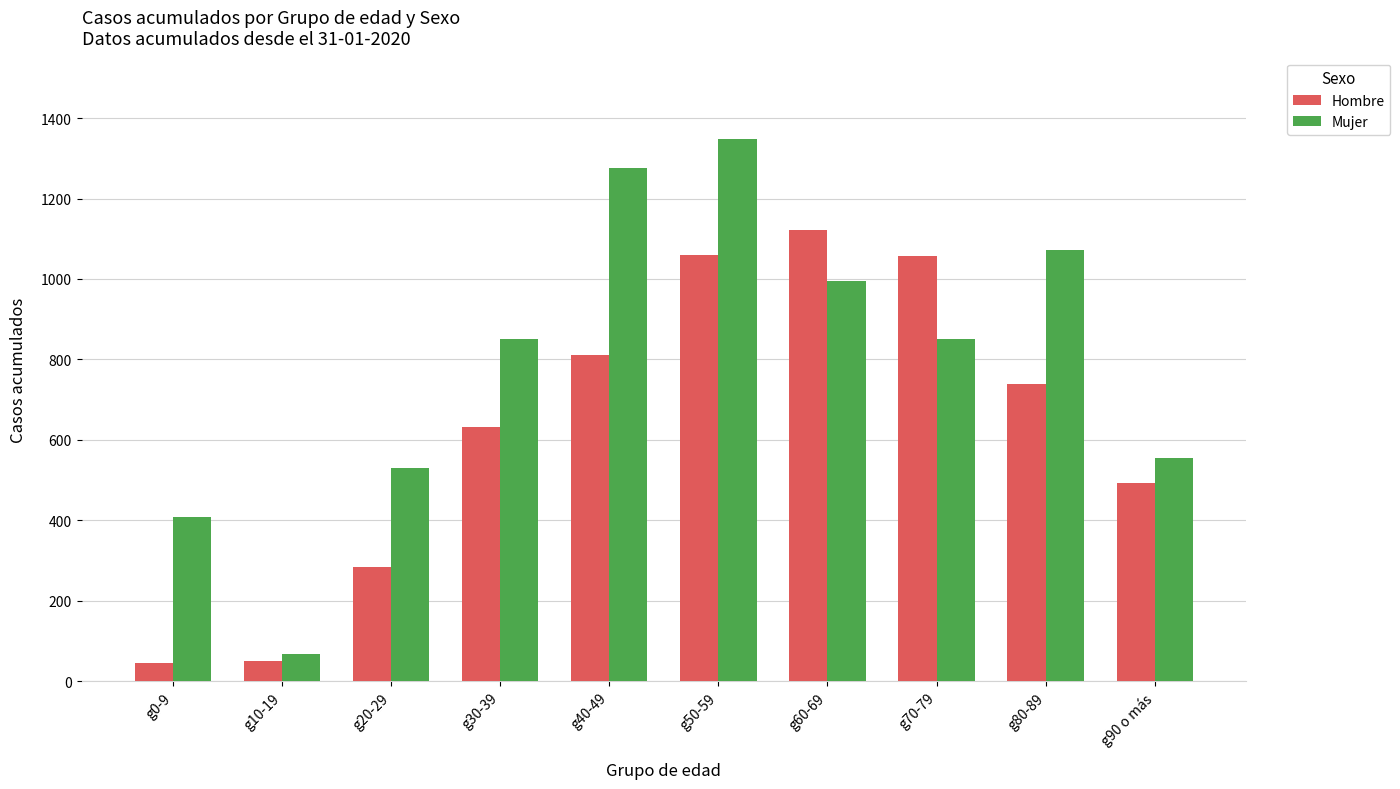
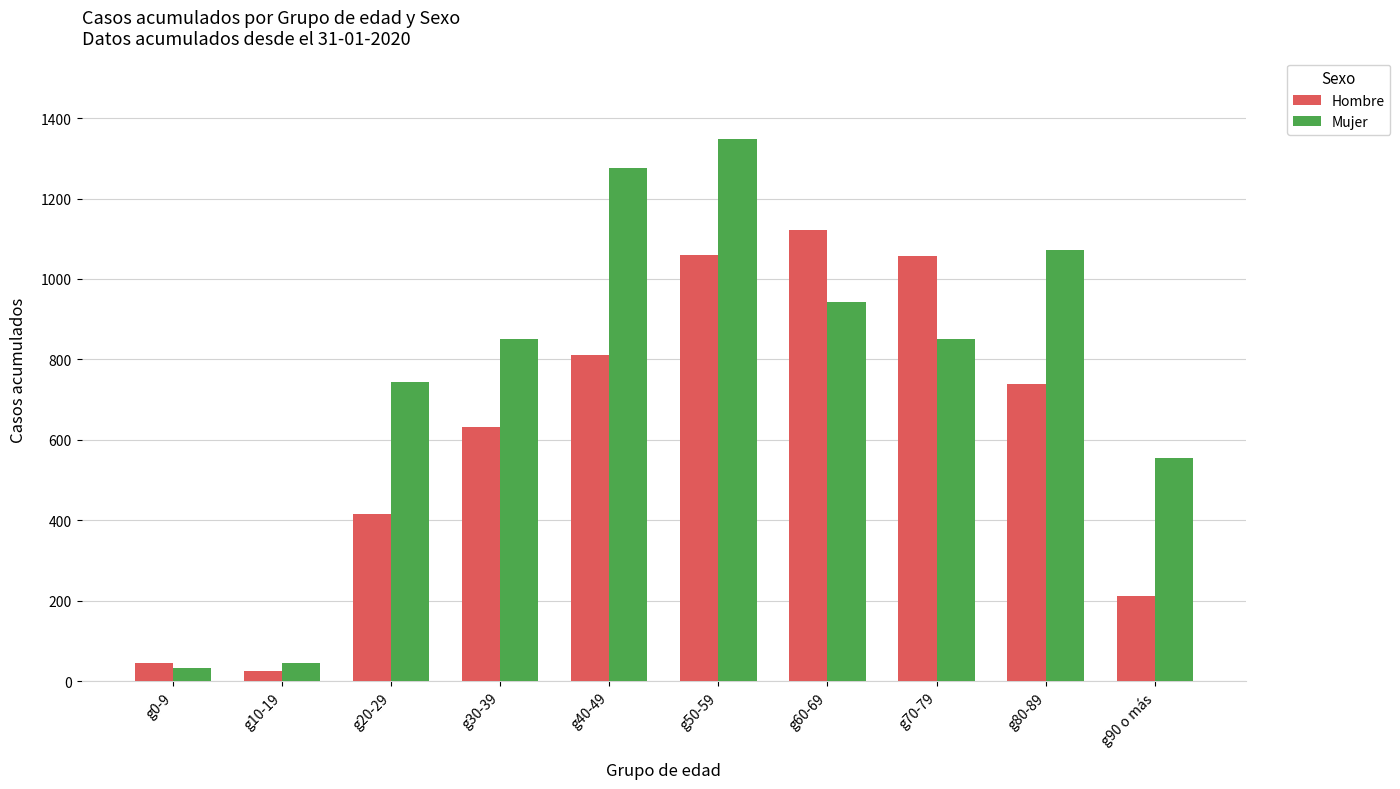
Mujer, g0-9: 410 -> 30
Hombre, g10-19: 50 -> 30
Mujer, g10-19: 70 -> 50
Hombre, g20-29: 290 -> 420
Mujer, g20-29: 530 -> 740
Mujer, g60-69: 1000 -> 940
Hombre, g90 o más: 490 -> 210
